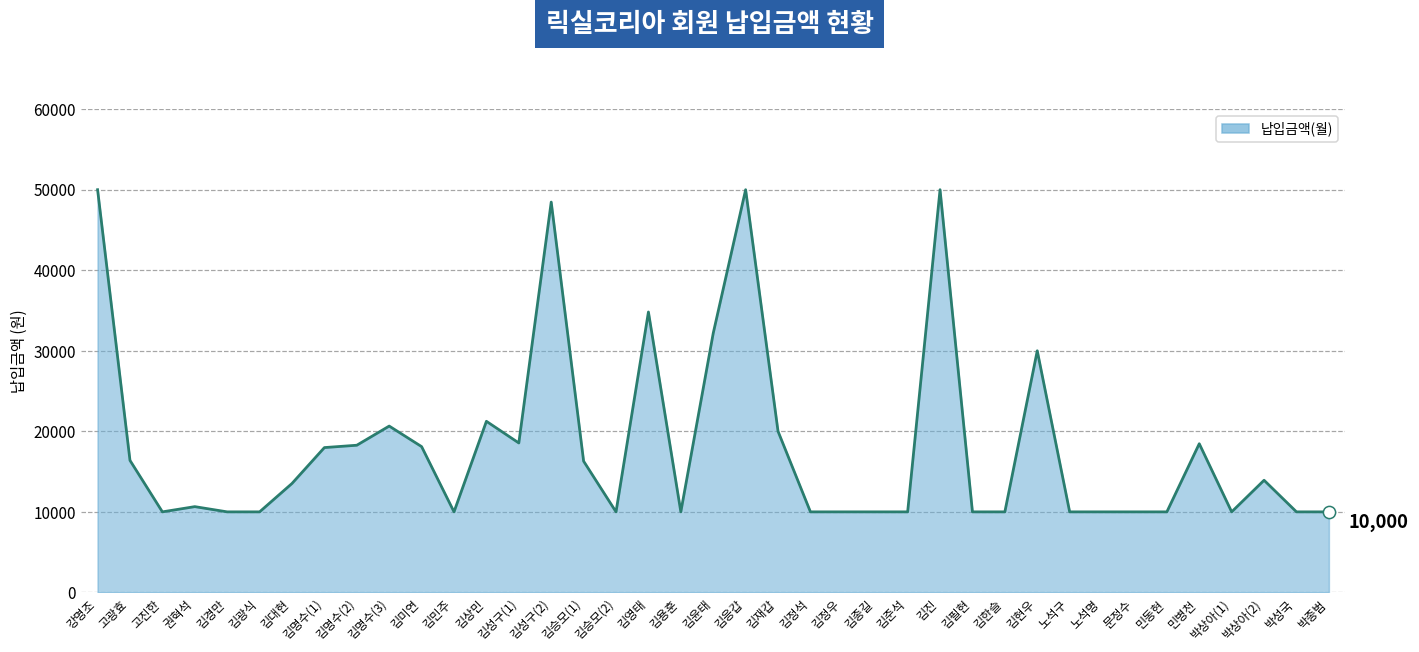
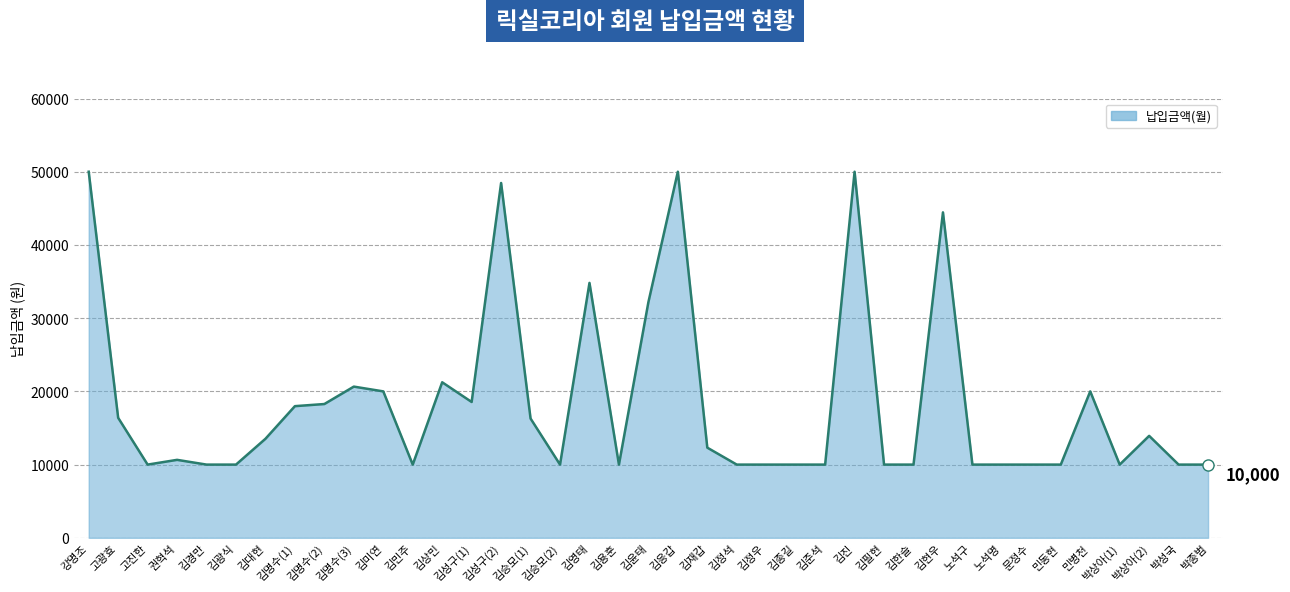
납입금액(월), 김미연: 18000 -> 20000
납입금액(월), 김재갑: 20000 -> 12000
납입금액(월), 김현우: 30000 -> 44000
납입금액(월), 민병천: 18000 -> 20000
